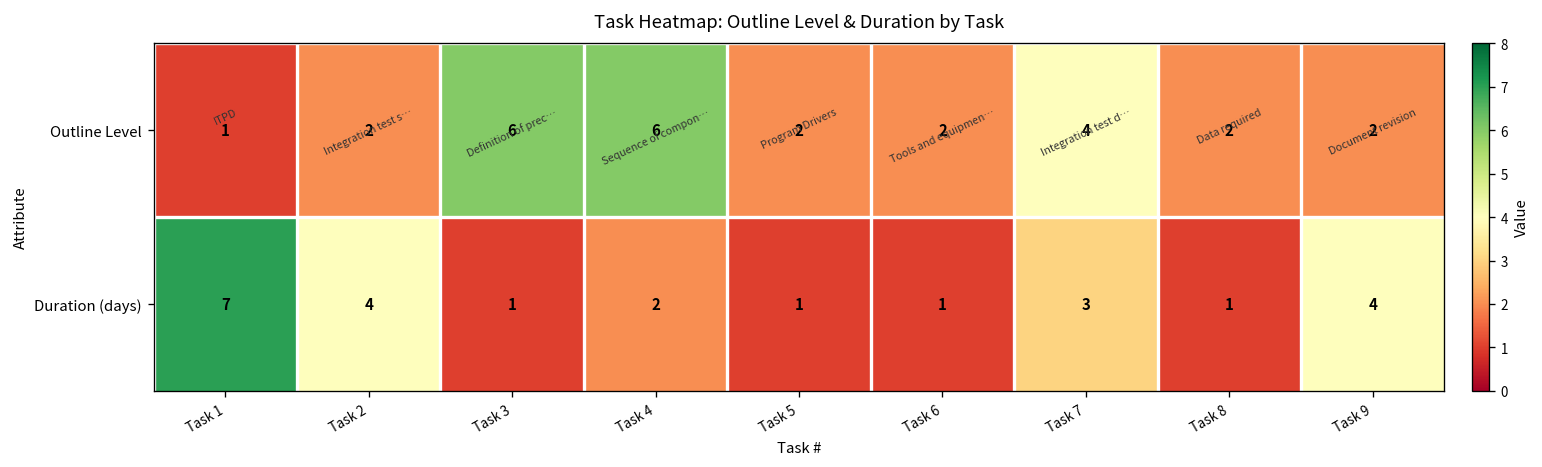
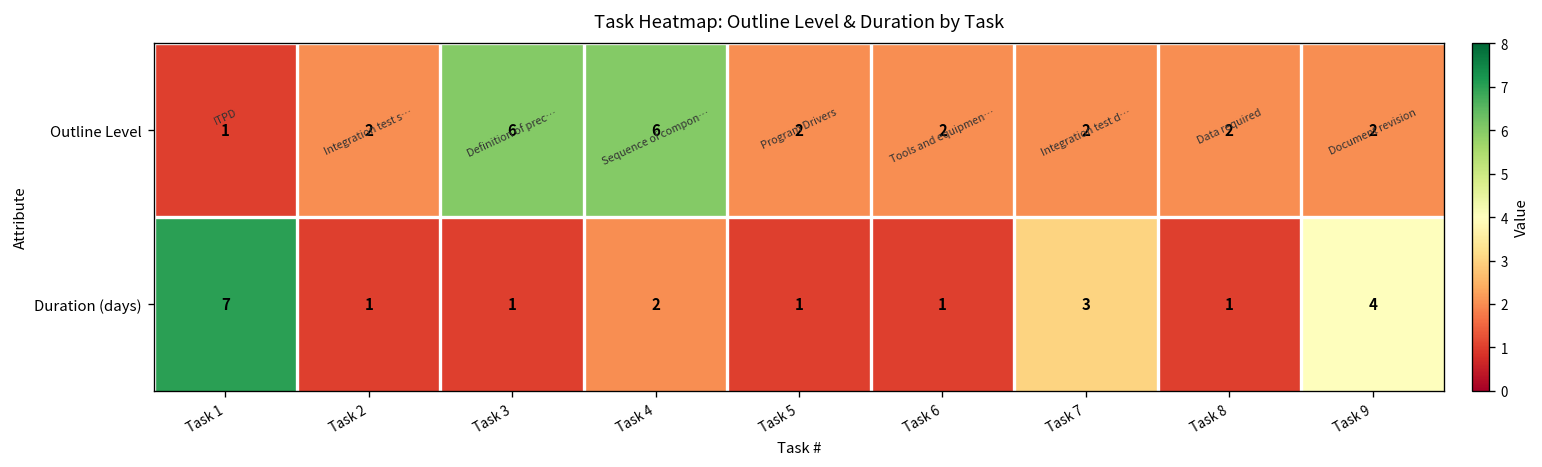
Outline Level, Task 7: 4 -> 2
Duration (days), Task 2: 4 -> 1
